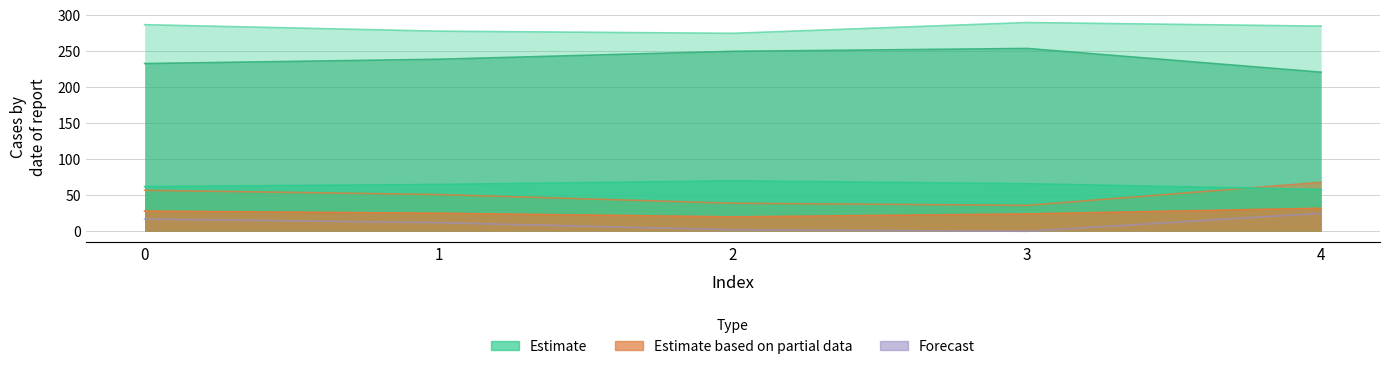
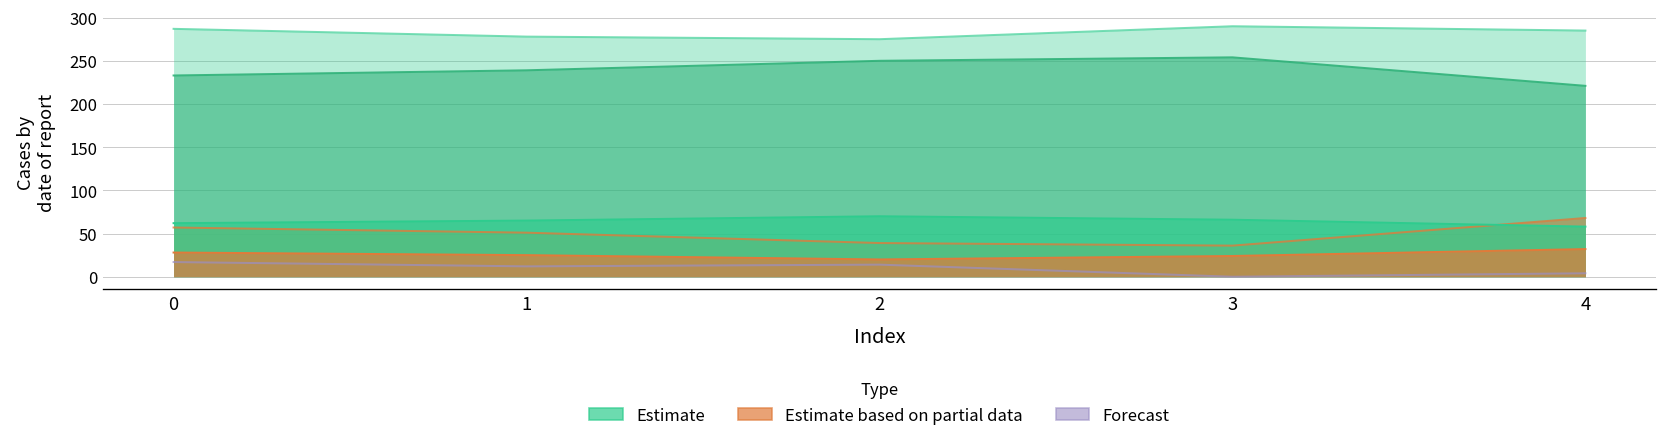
Forecast, 2: 0 -> 10
Forecast, 4: 30 -> 0
